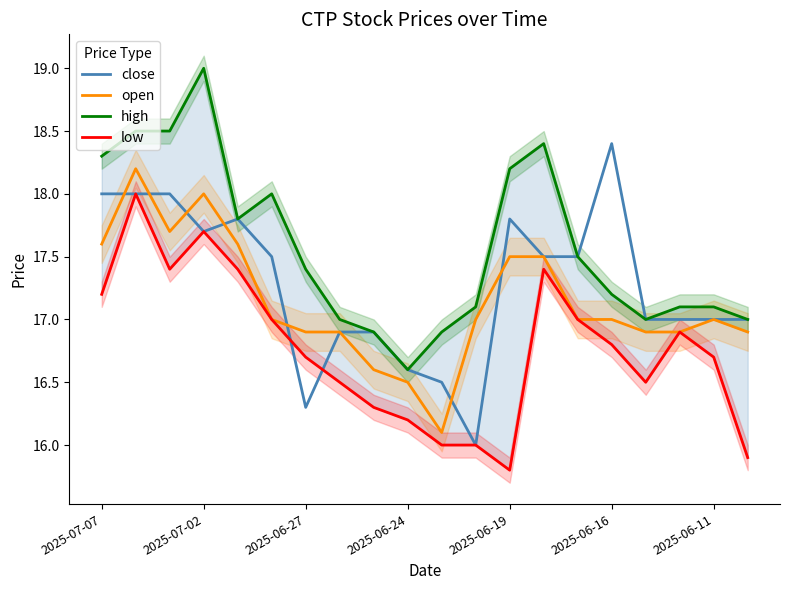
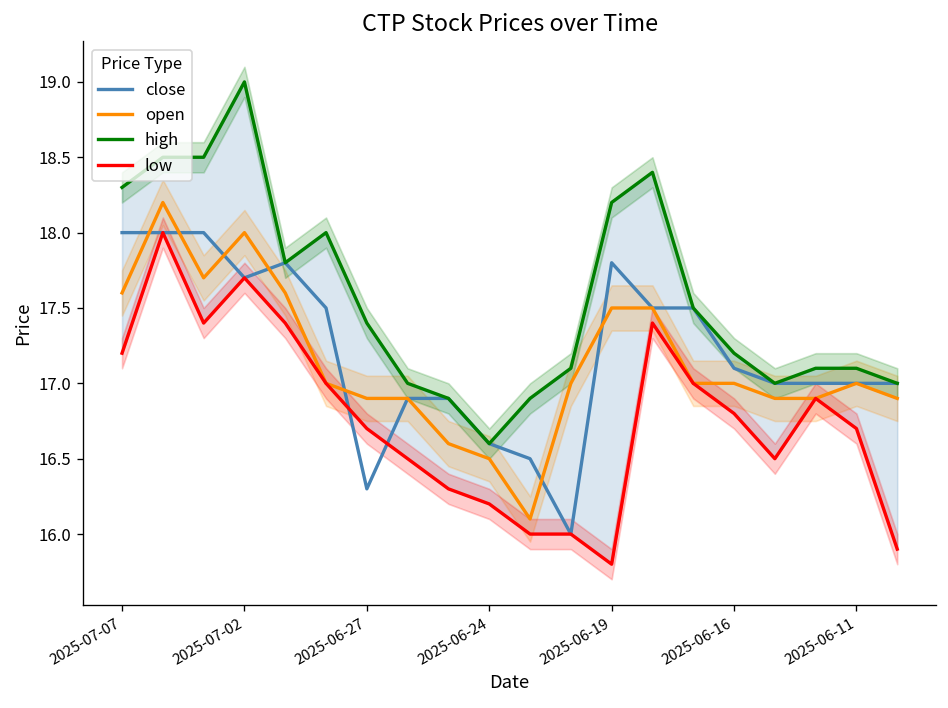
close, 2025-06-16: 18.4 -> 17.1
